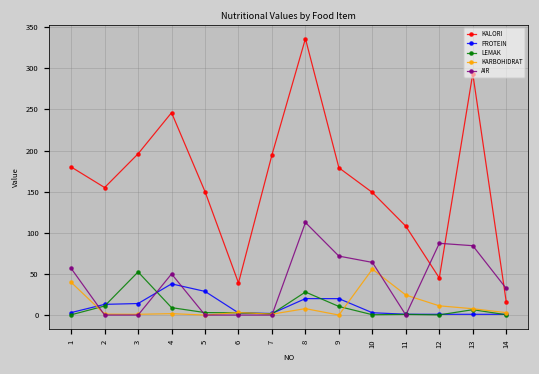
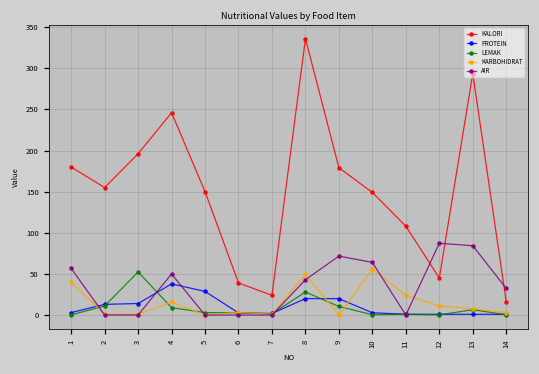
KARBOHIDRAT, 4: 0 -> 20
KALORI, 7: 190 -> 20
KARBOHIDRAT, 8: 10 -> 50
AIR, 8: 110 -> 40
